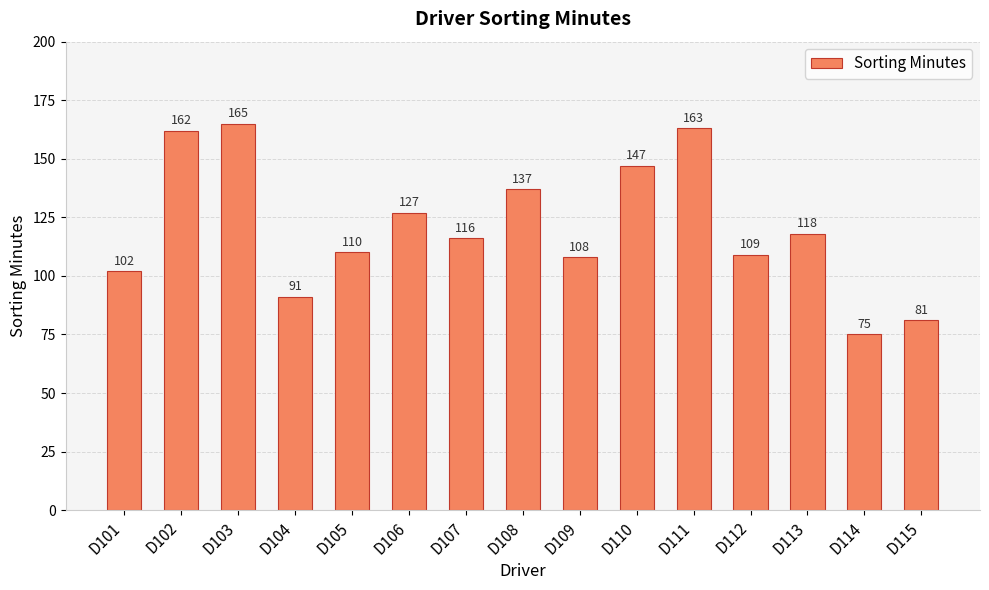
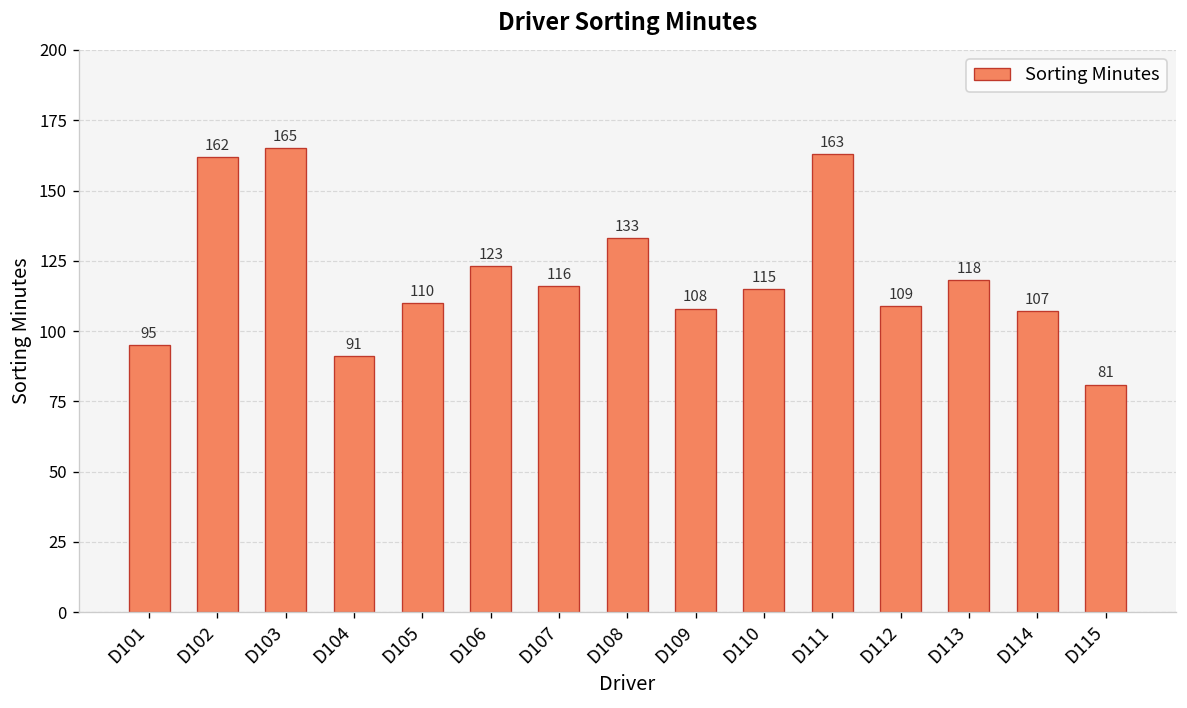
D101: 102 -> 95
D106: 127 -> 123
D108: 137 -> 133
D110: 147 -> 115
D114: 75 -> 107
